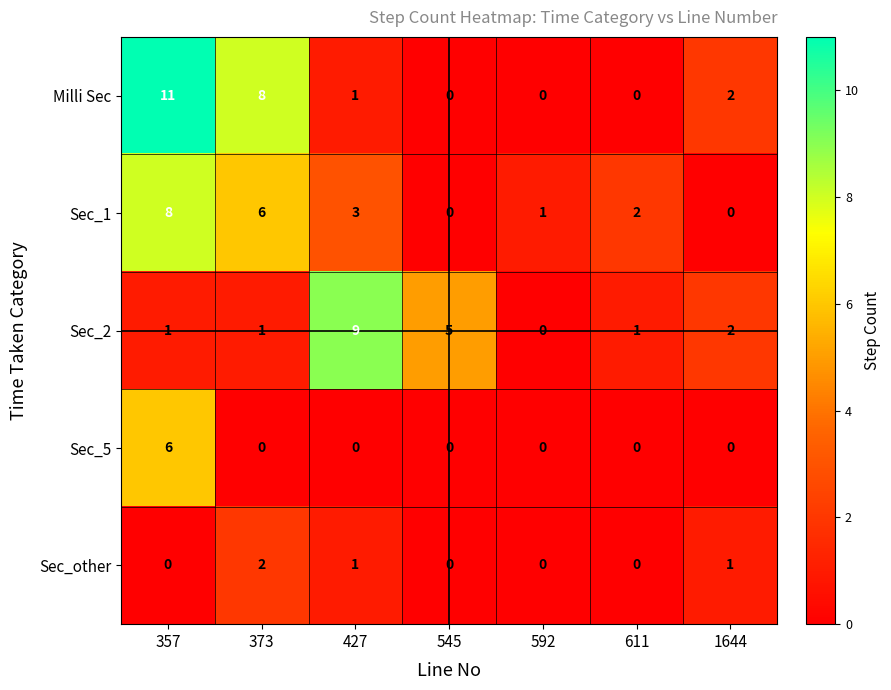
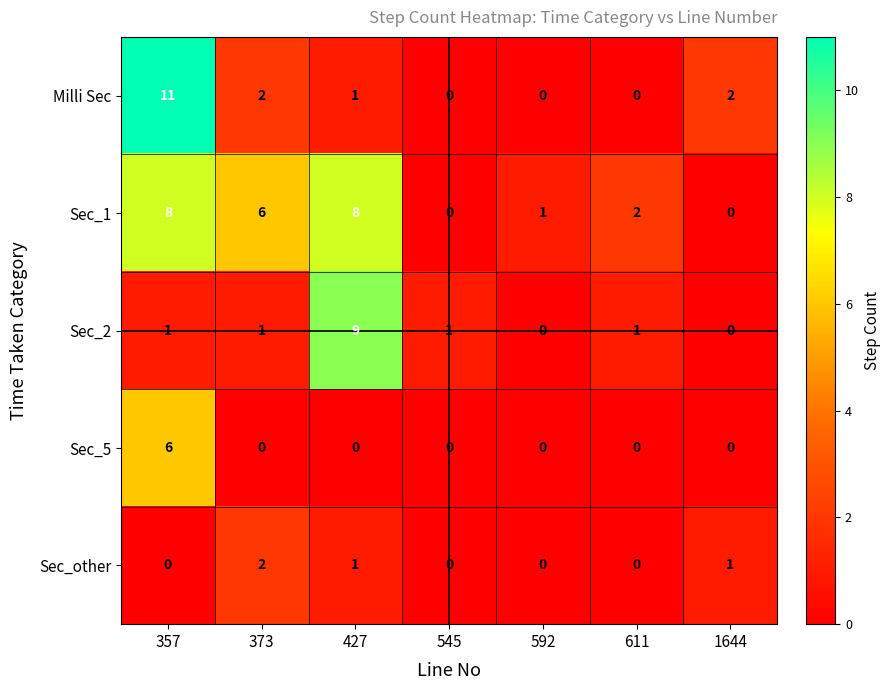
Milli Sec, 373: 8 -> 2
Sec_1, 427: 3 -> 8
Sec_2, 545: 5 -> 1
Sec_2, 1644: 2 -> 0
